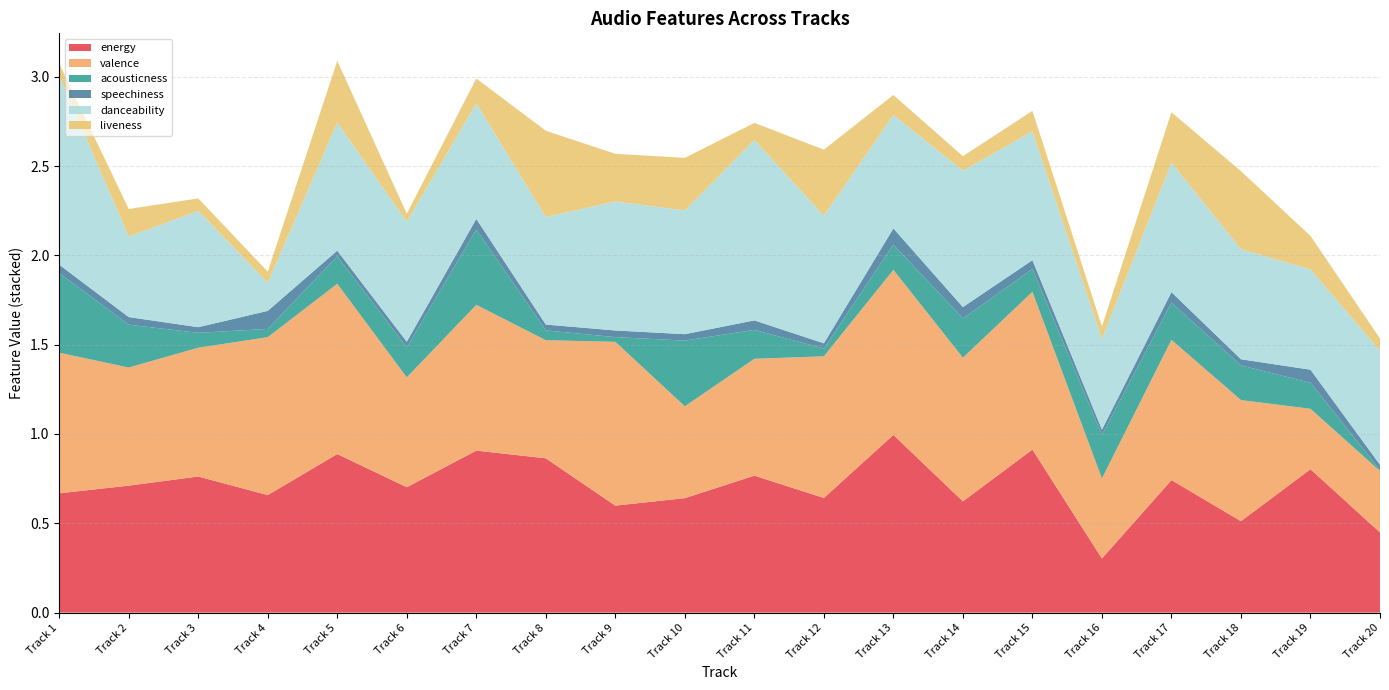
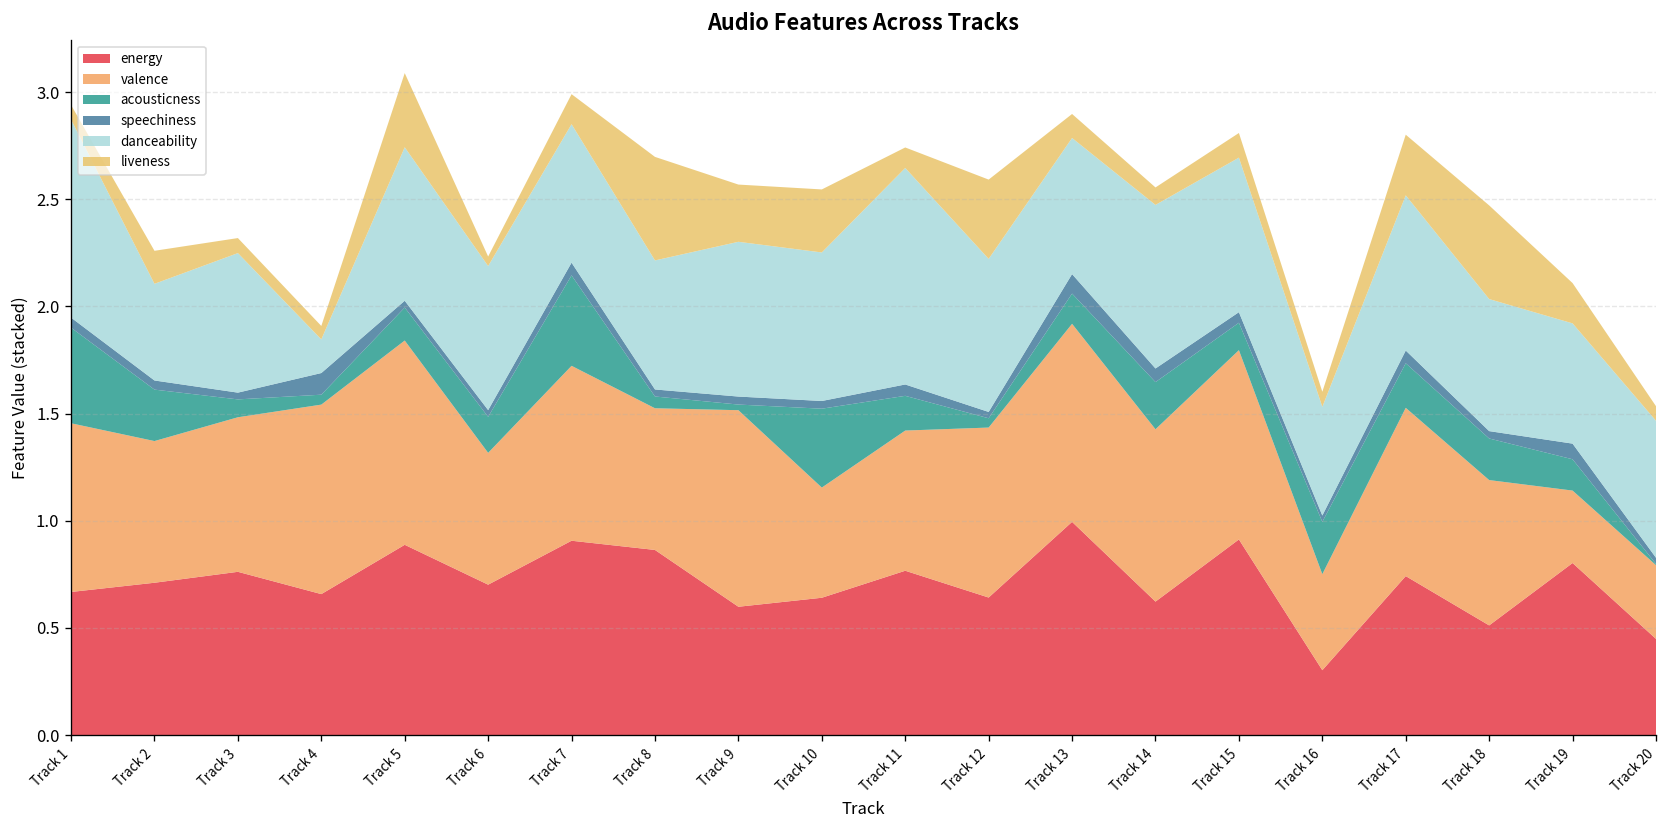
danceability, Track 1: 1.06 -> 0.92
